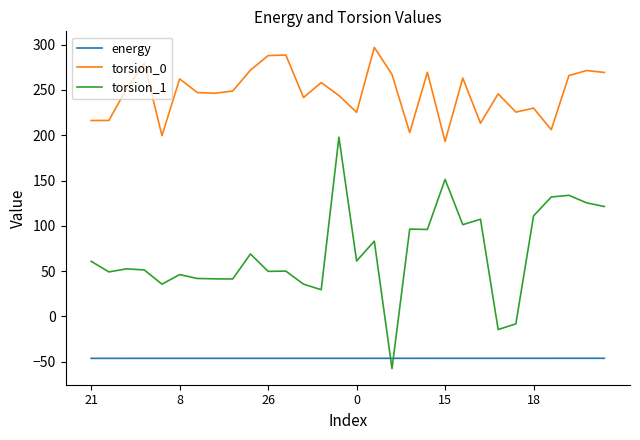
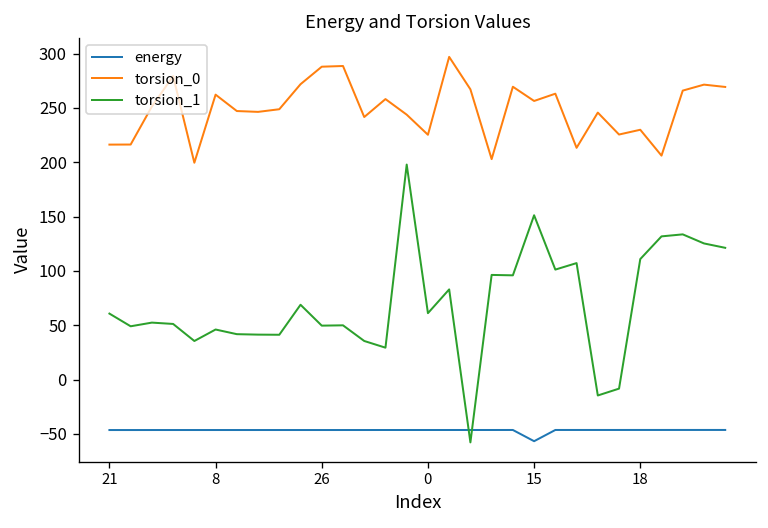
energy, 15: -50 -> -60
torsion_0, 15: 190 -> 260
